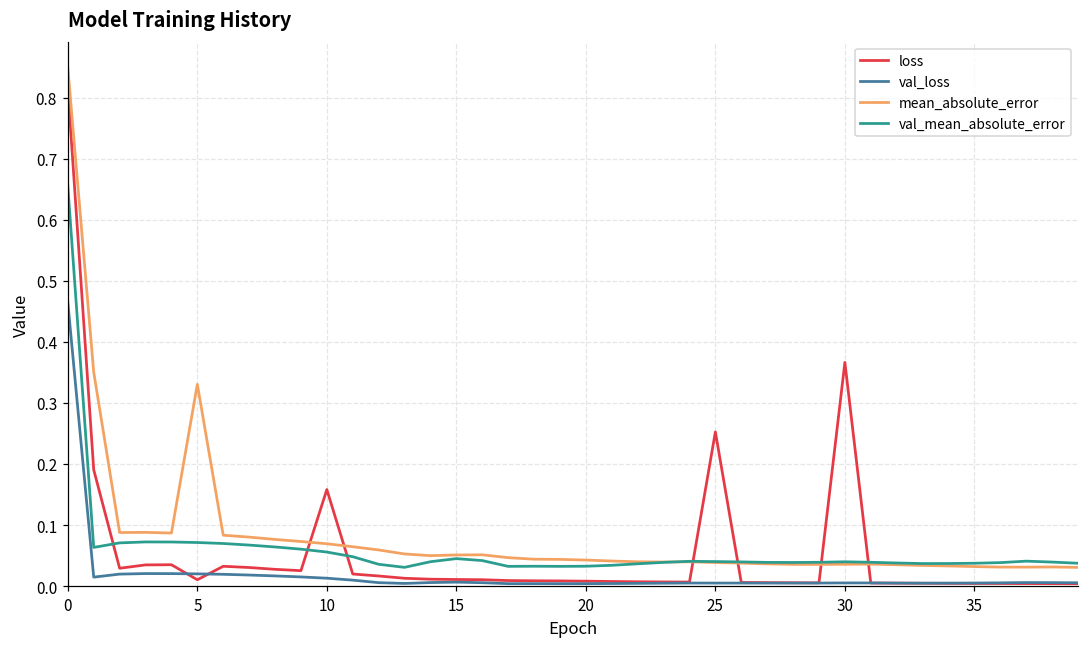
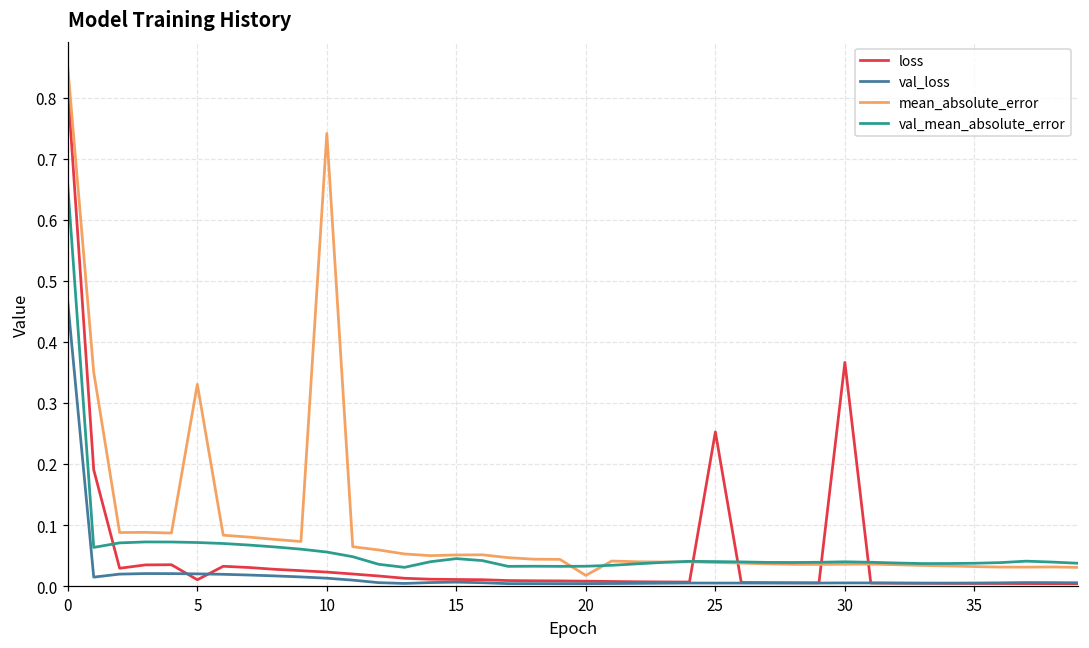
loss, 10: 0.16 -> 0.02
mean_absolute_error, 10: 0.07 -> 0.74
mean_absolute_error, 20: 0.04 -> 0.02
